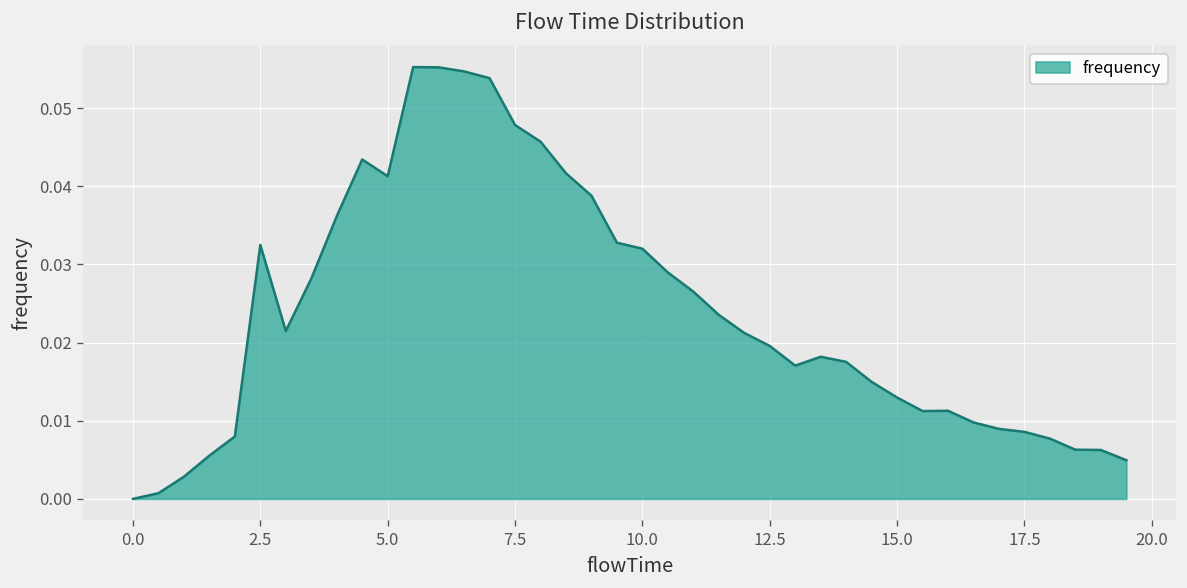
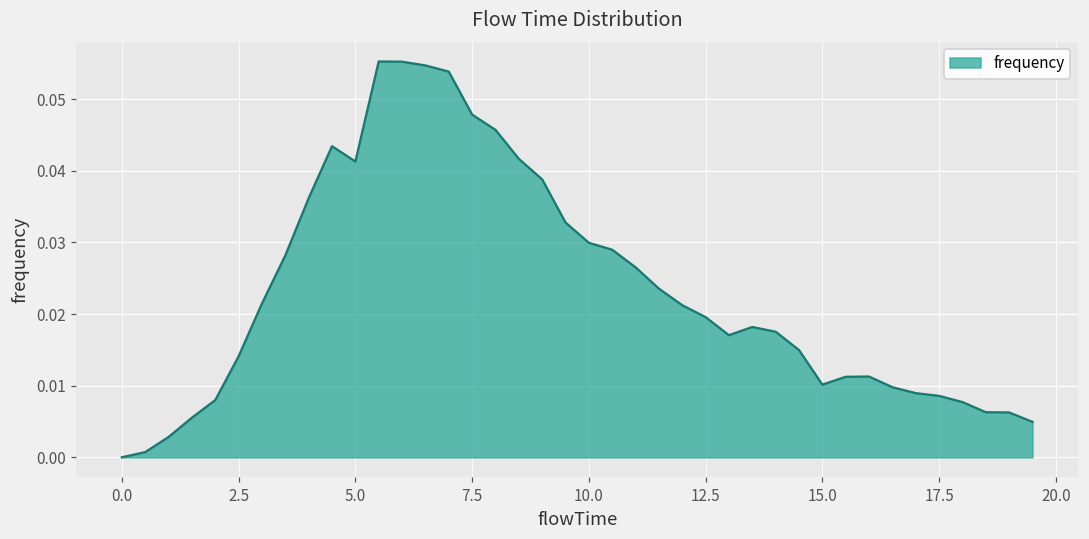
2.5: 0.032 -> 0.014
10.0: 0.032 -> 0.030
15.0: 0.013 -> 0.010
